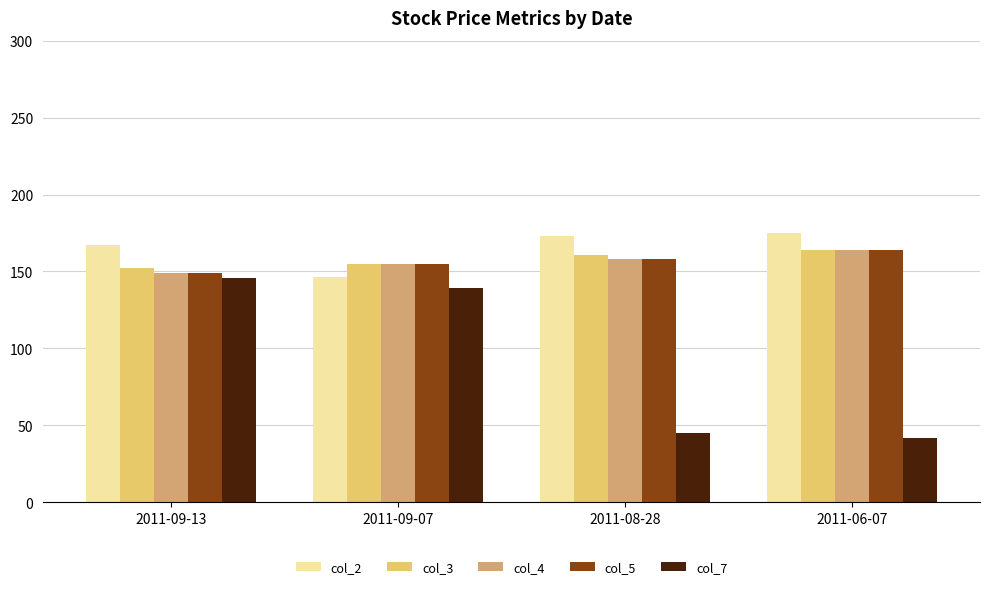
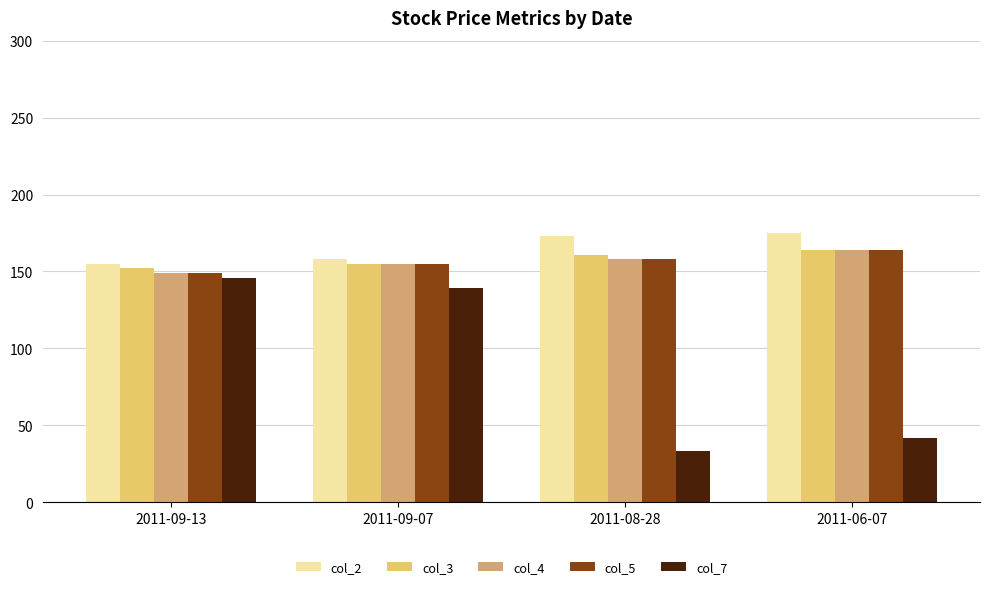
col_2, 2011-09-13: 167 -> 155
col_2, 2011-09-07: 147 -> 158
col_7, 2011-08-28: 45 -> 33
